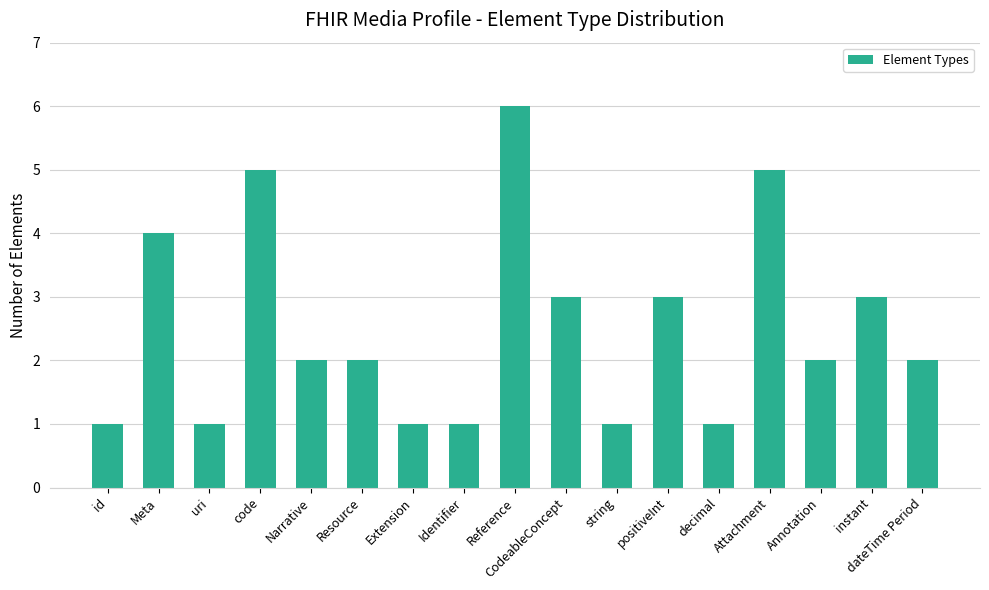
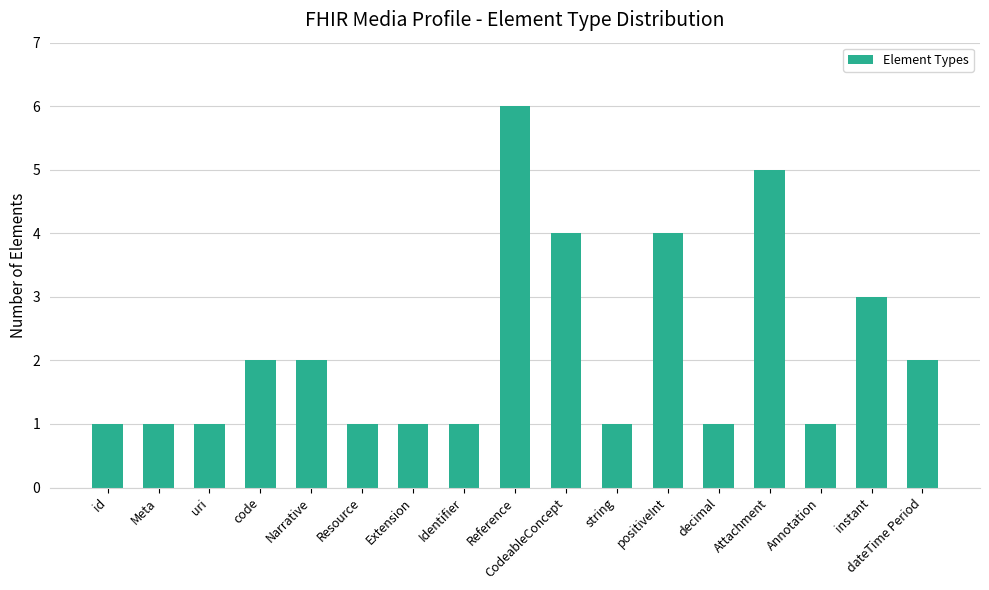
Meta: 4 -> 1
code: 5 -> 2
Resource: 2 -> 1
CodeableConcept: 3 -> 4
positiveInt: 3 -> 4
Annotation: 2 -> 1
